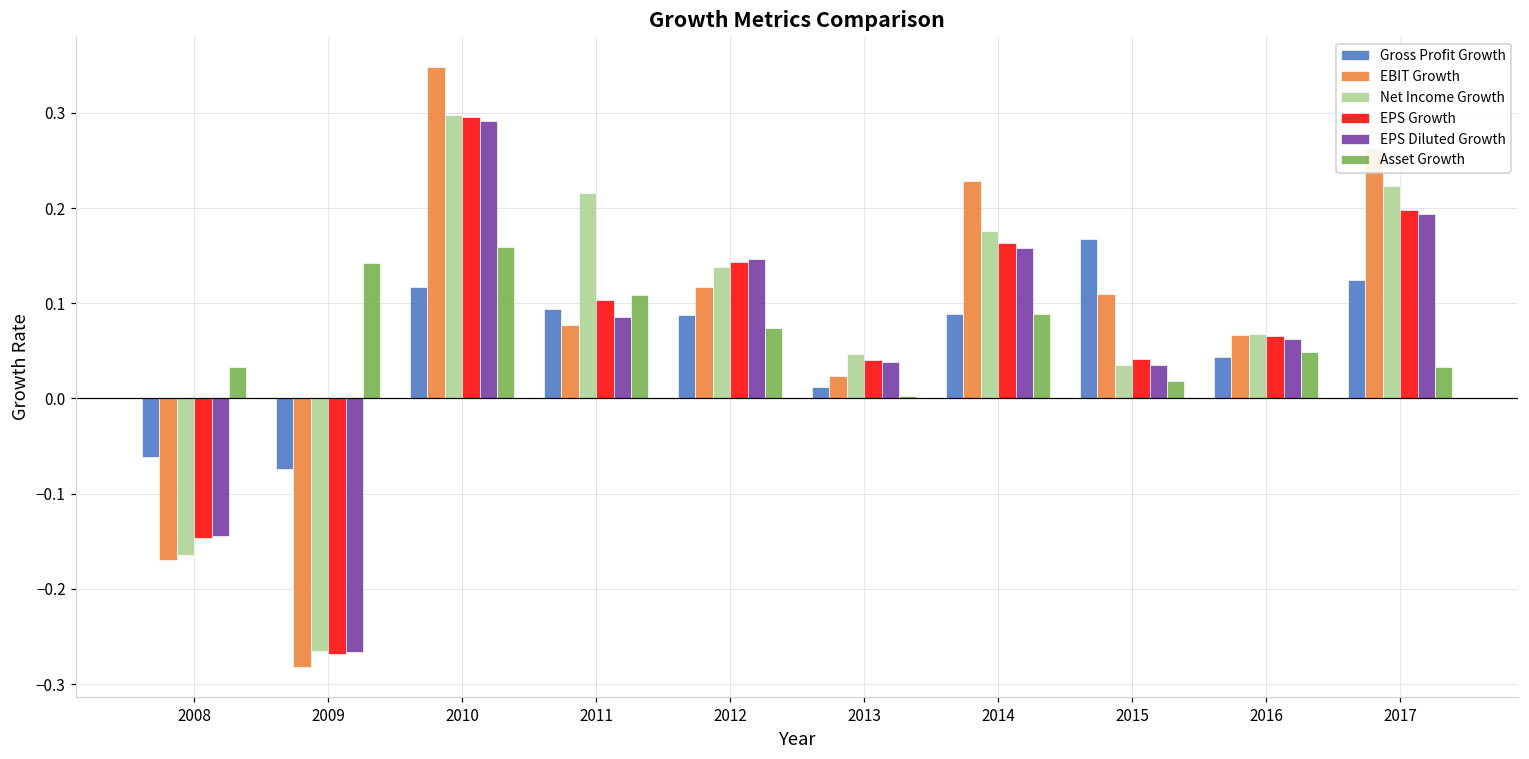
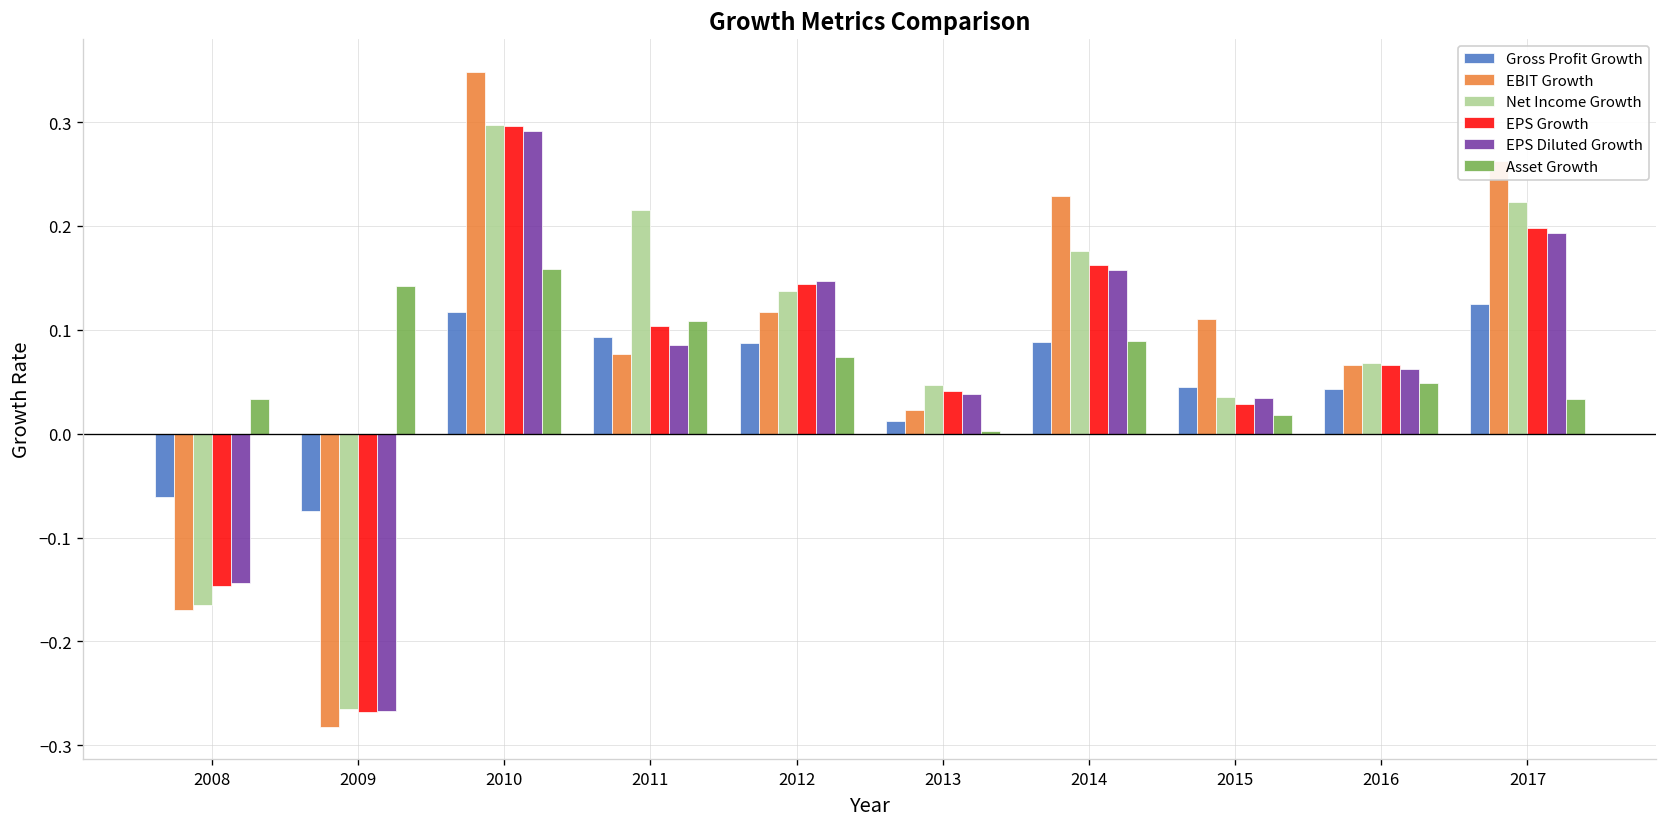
Gross Profit Growth, 2015: 0.17 -> 0.04
EPS Growth, 2015: 0.04 -> 0.03
